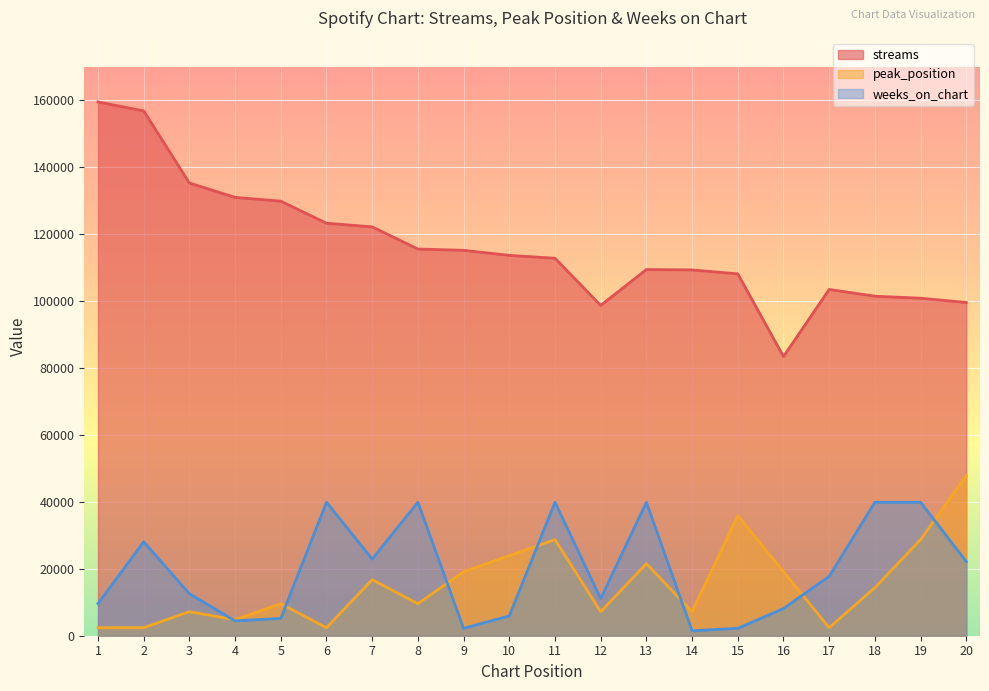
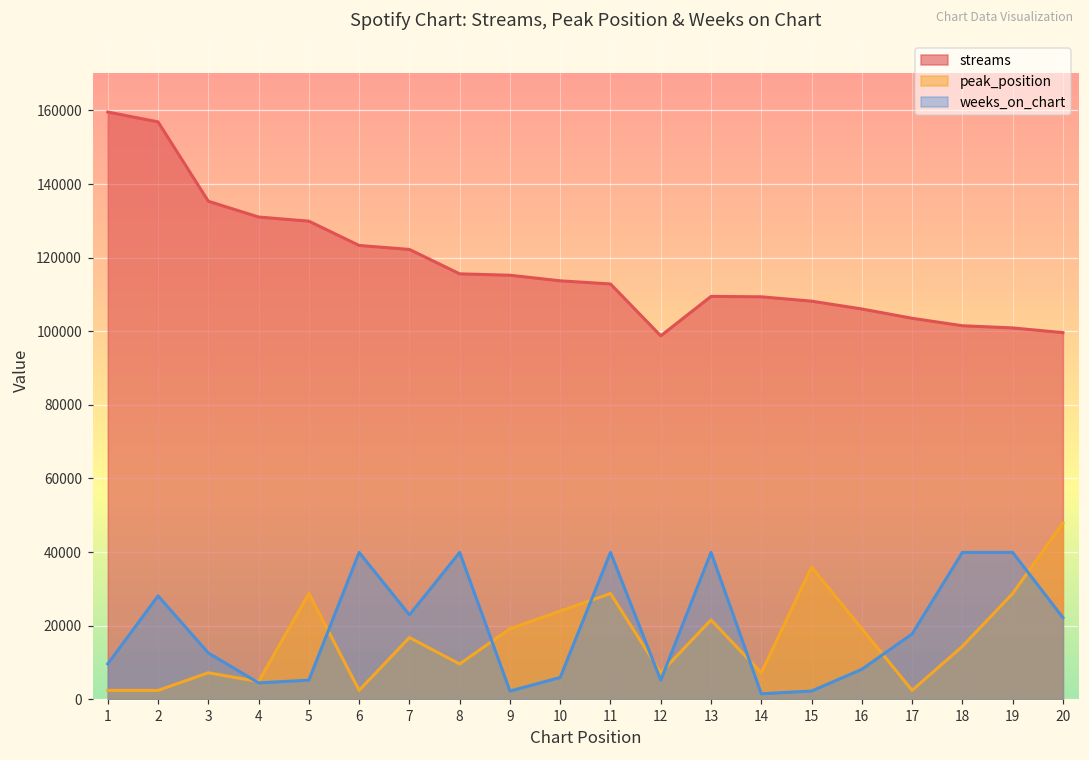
peak_position, 5: 10000 -> 29000
weeks_on_chart, 12: 11000 -> 5000
streams, 16: 83000 -> 106000
